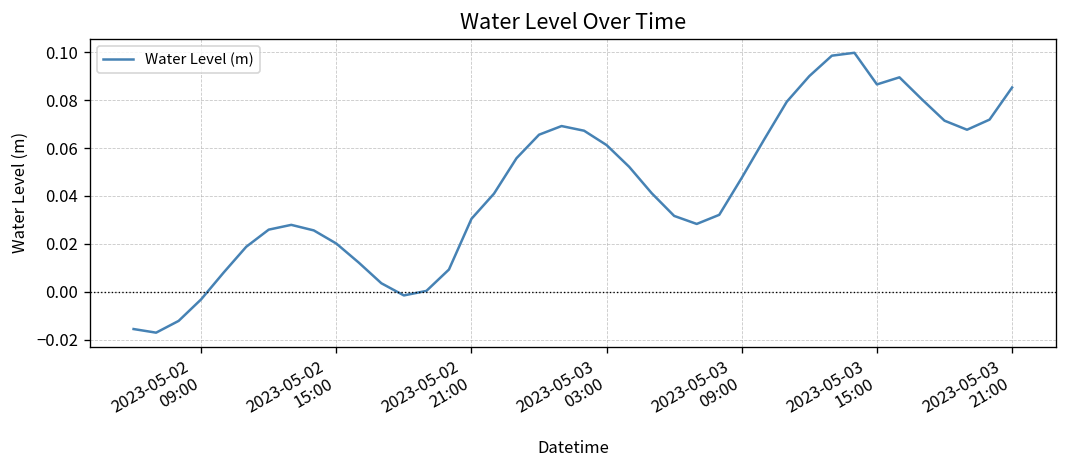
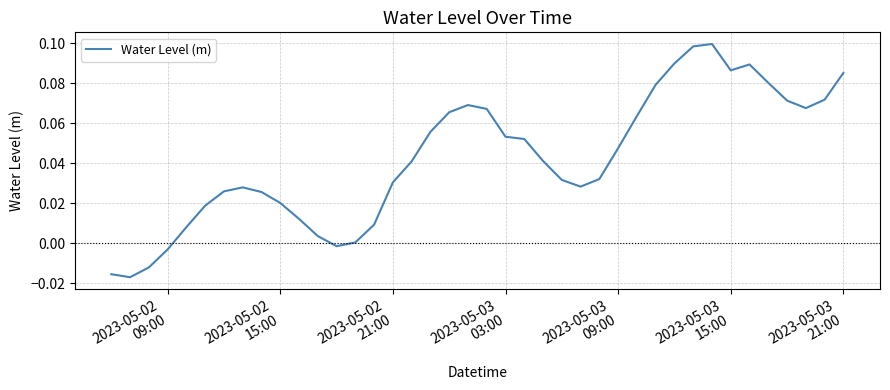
2023-05-03 03:00: 0.061 -> 0.053
